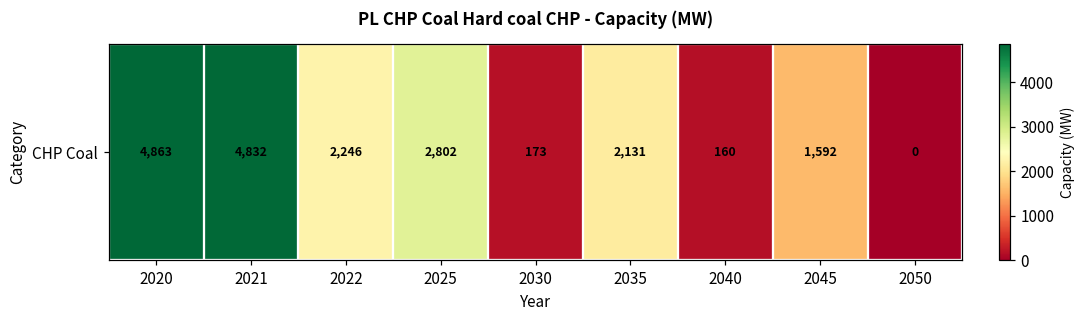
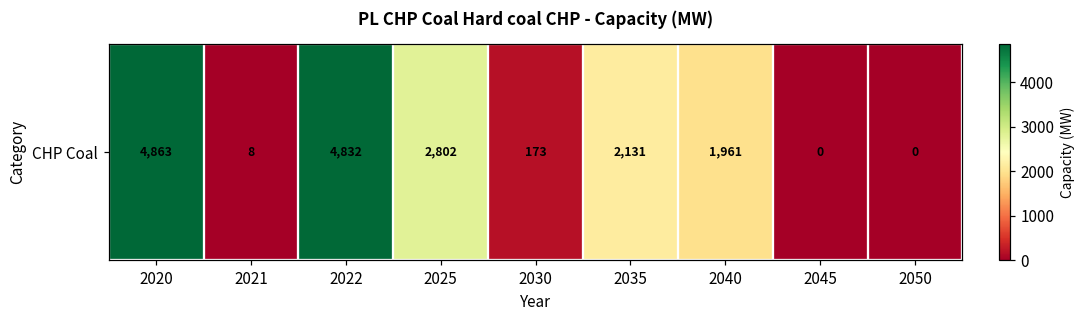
CHP Coal, 2021: 4,832 -> 8
CHP Coal, 2022: 2,246 -> 4,832
CHP Coal, 2040: 160 -> 1,961
CHP Coal, 2045: 1,592 -> 0
